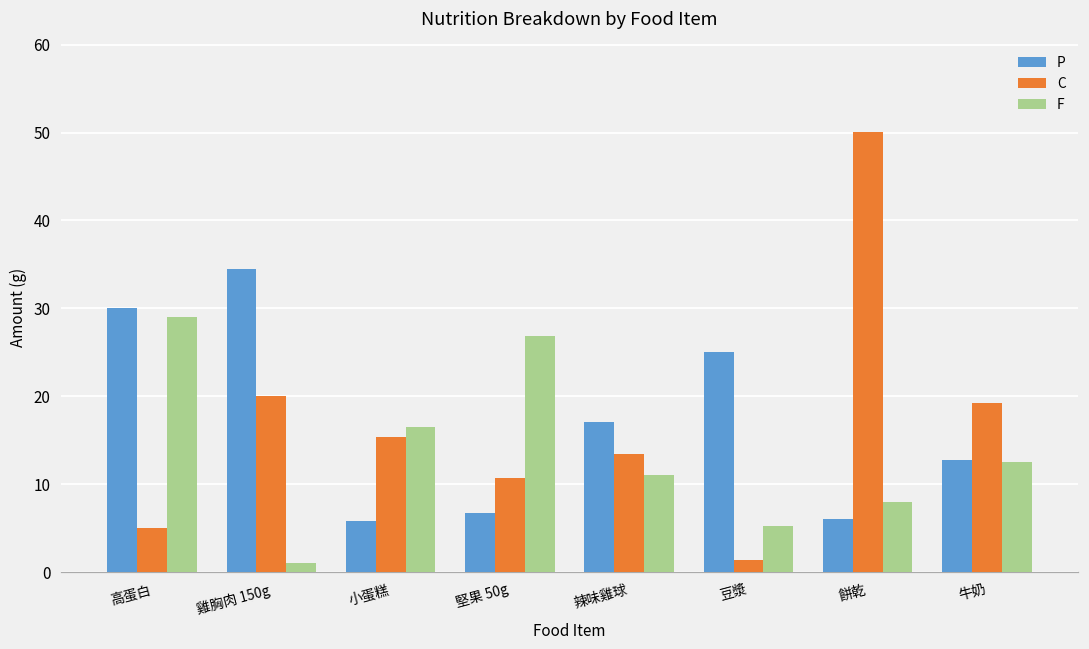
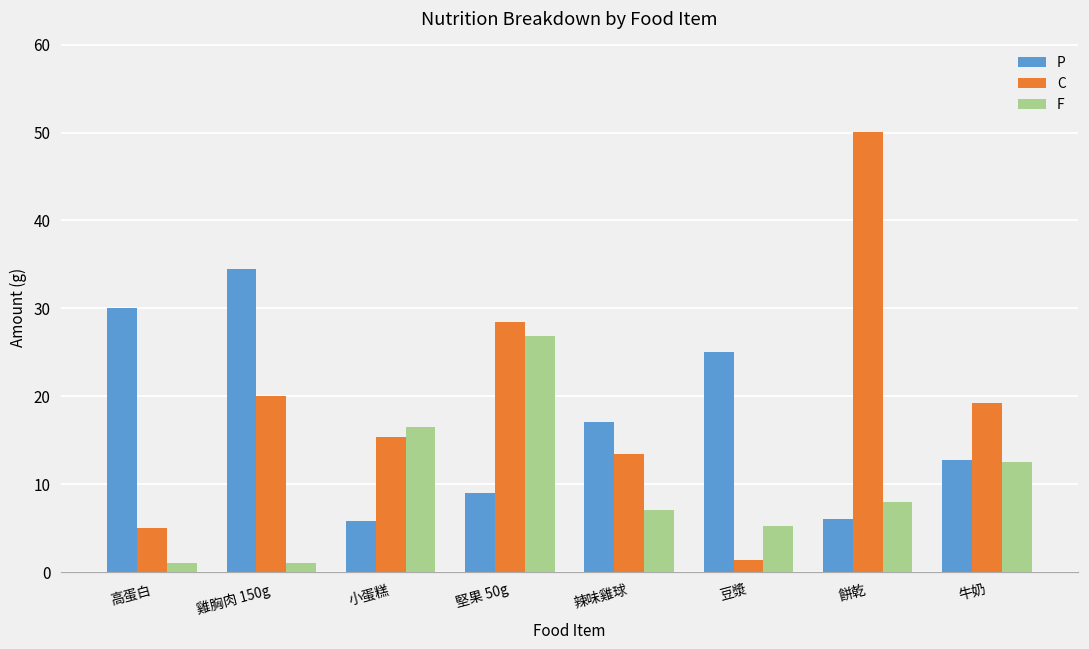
F, 高蛋白: 29 -> 1
P, 堅果 50g: 7 -> 9
C, 堅果 50g: 11 -> 28
F, 辣味雞球: 11 -> 7
